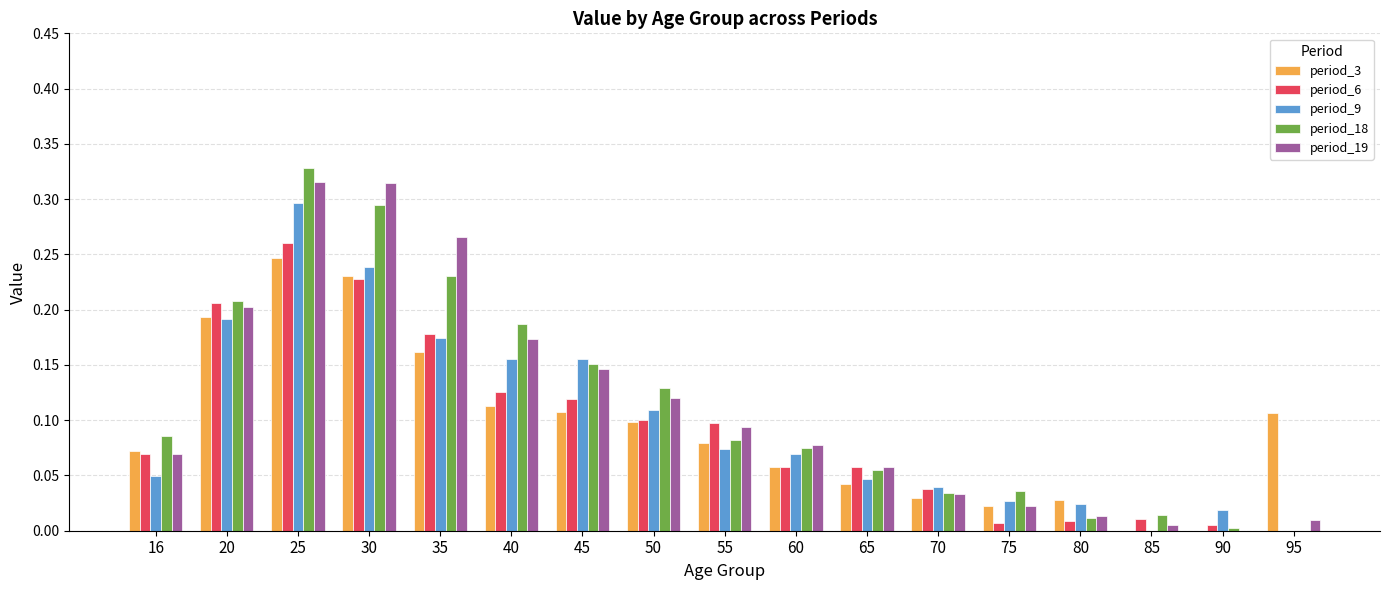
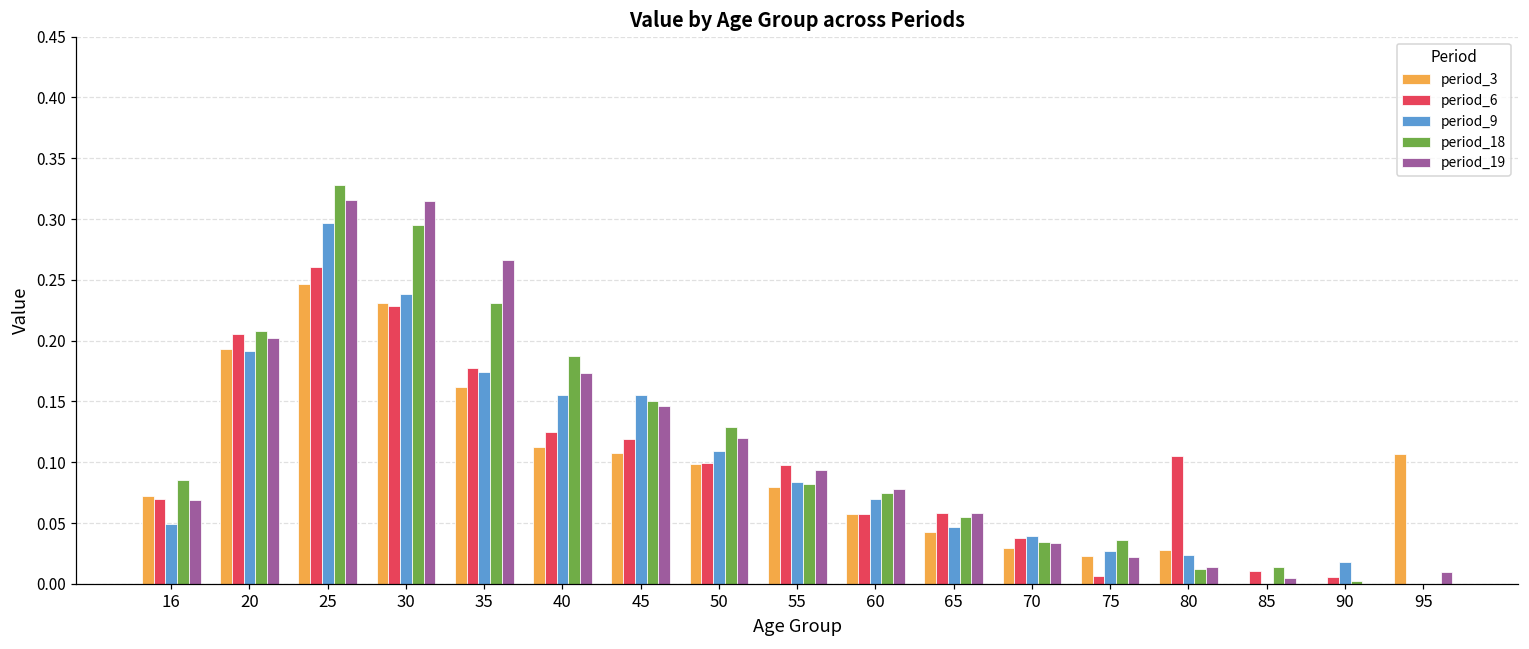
period_9, 55: 0.074 -> 0.083
period_6, 80: 0.009 -> 0.105
